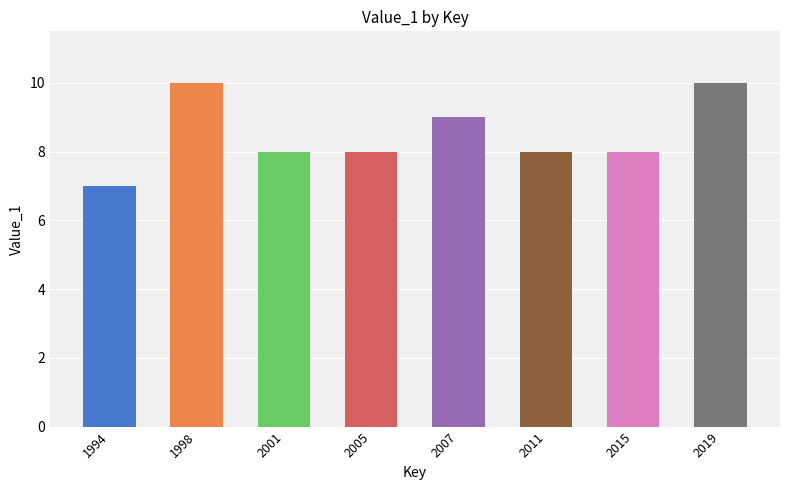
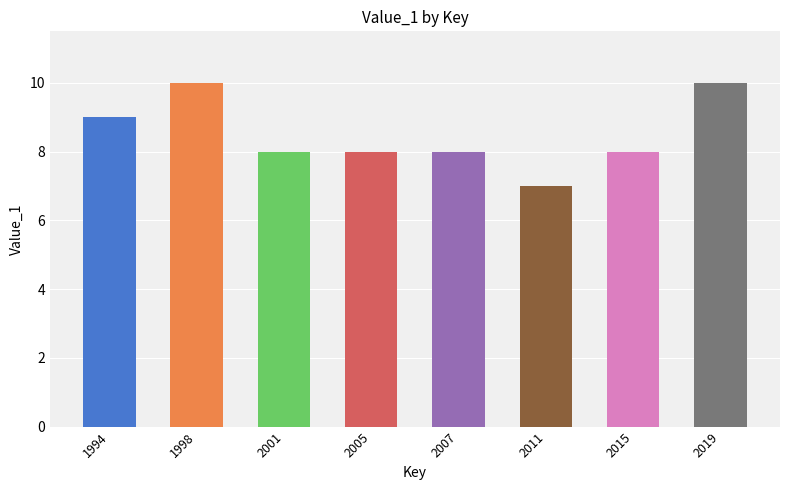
1994: 7 -> 9
2007: 9 -> 8
2011: 8 -> 7
